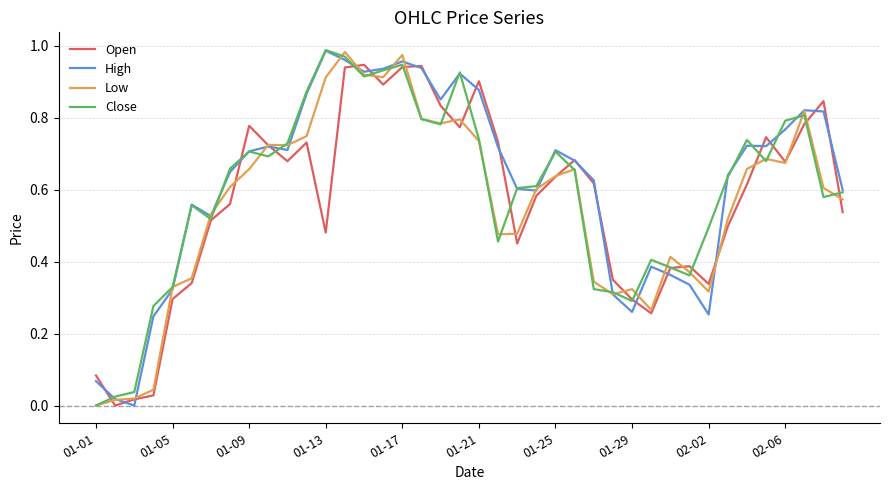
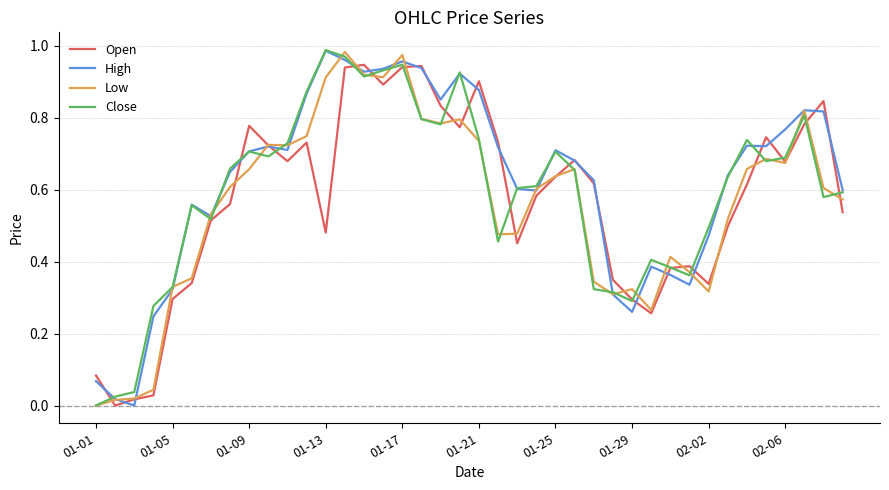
High, 02-02: 0.25 -> 0.47
Close, 02-06: 0.79 -> 0.69
